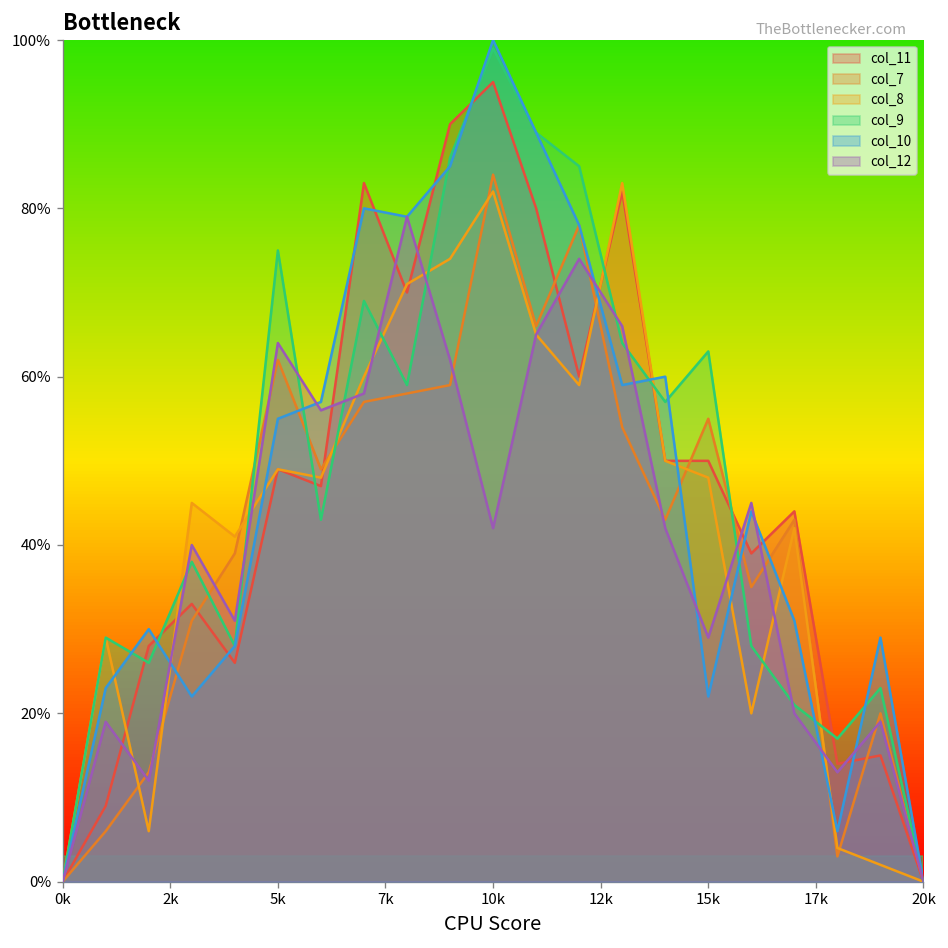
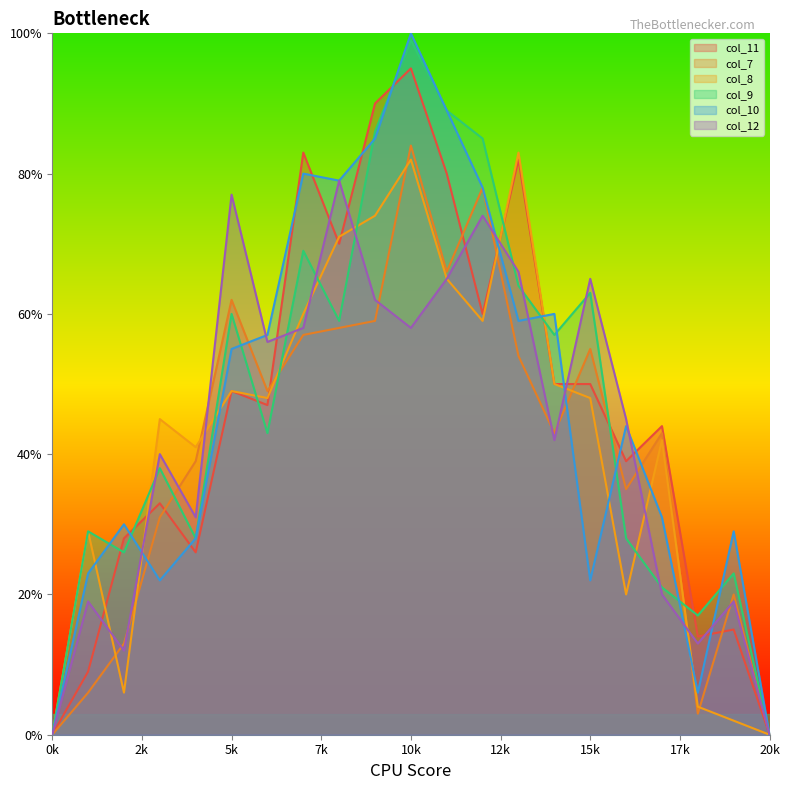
col_9, 5k: 75% -> 60%
col_12, 5k: 64% -> 77%
col_12, 10k: 42% -> 58%
col_12, 15k: 29% -> 65%
